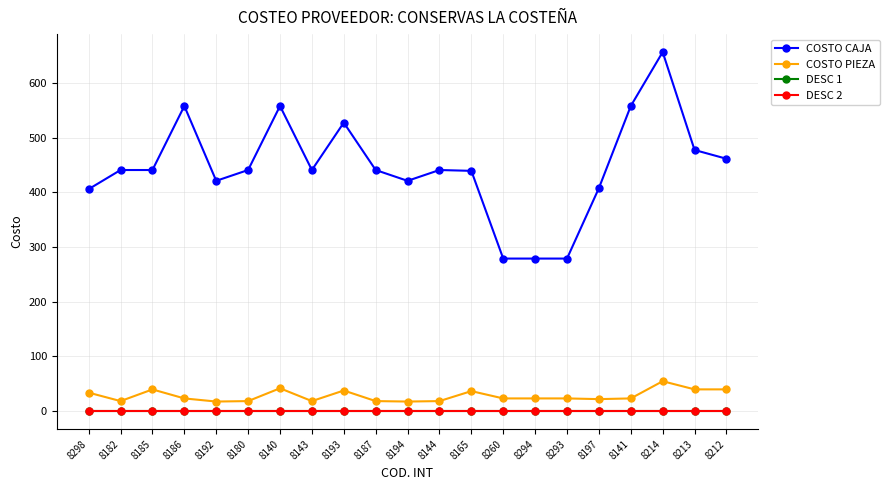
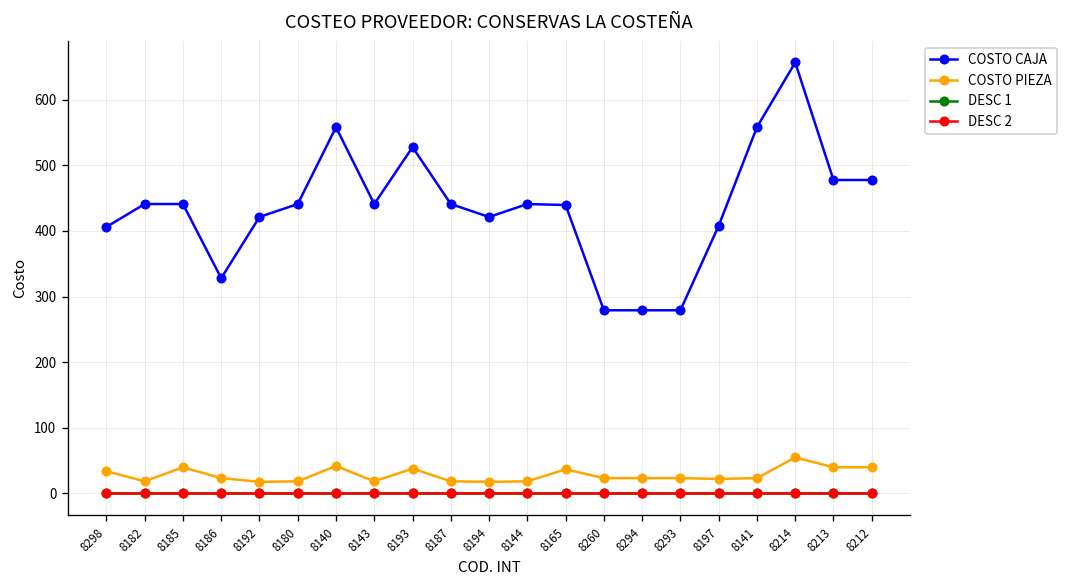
COSTO CAJA, 8186: 560 -> 330
COSTO CAJA, 8212: 460 -> 480
